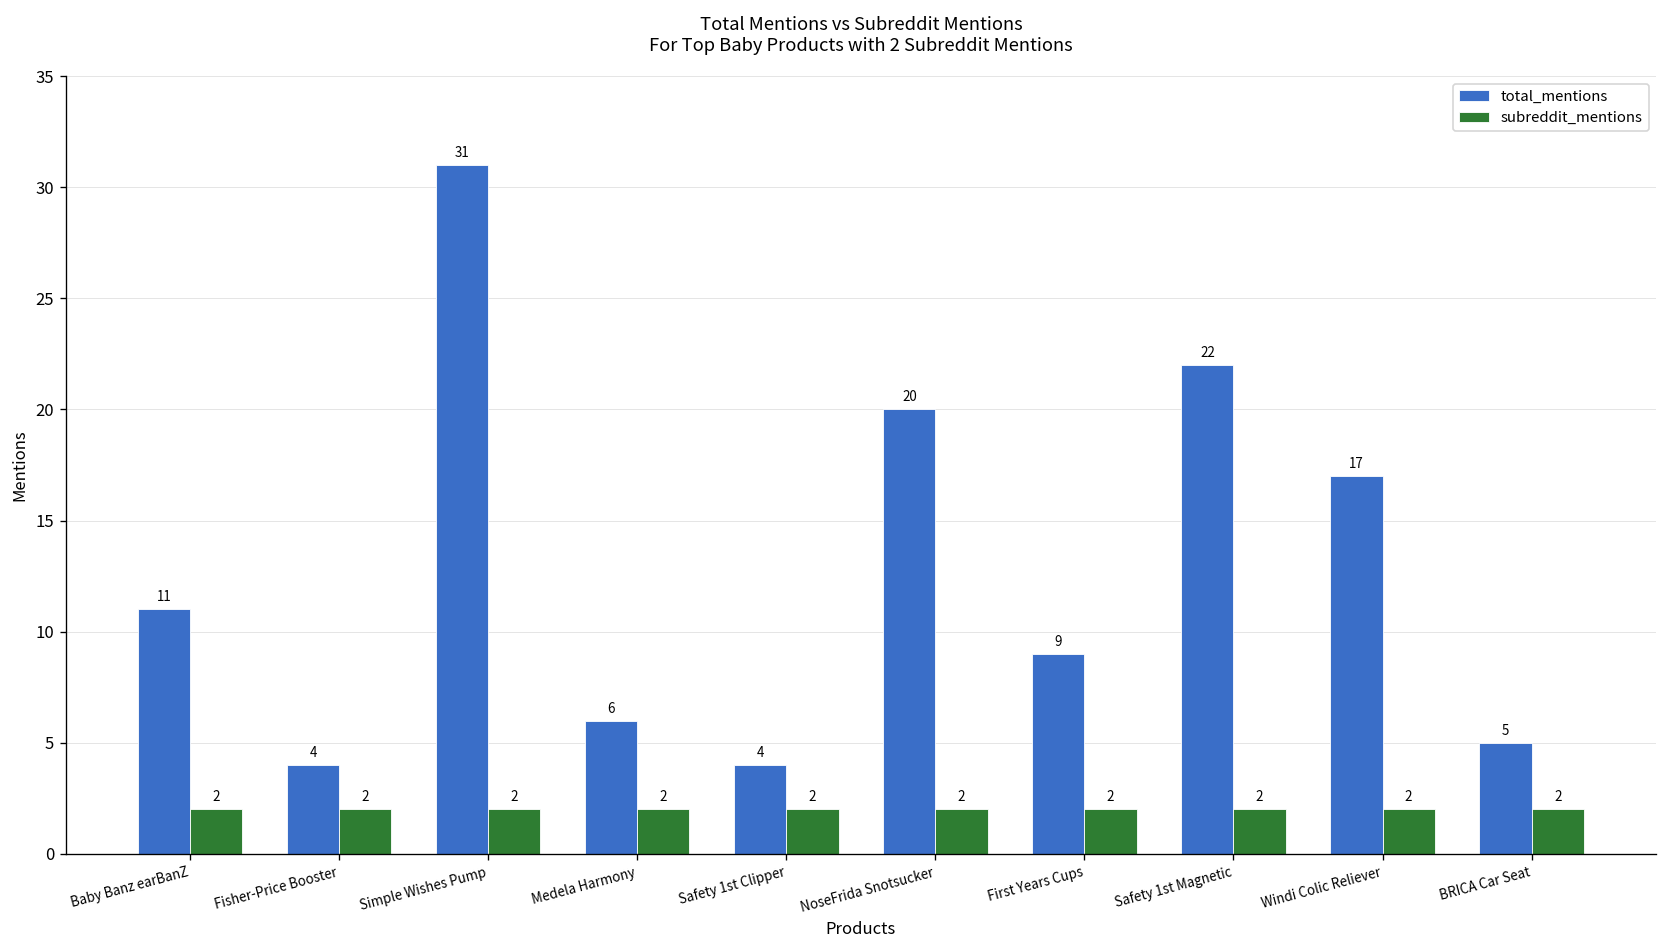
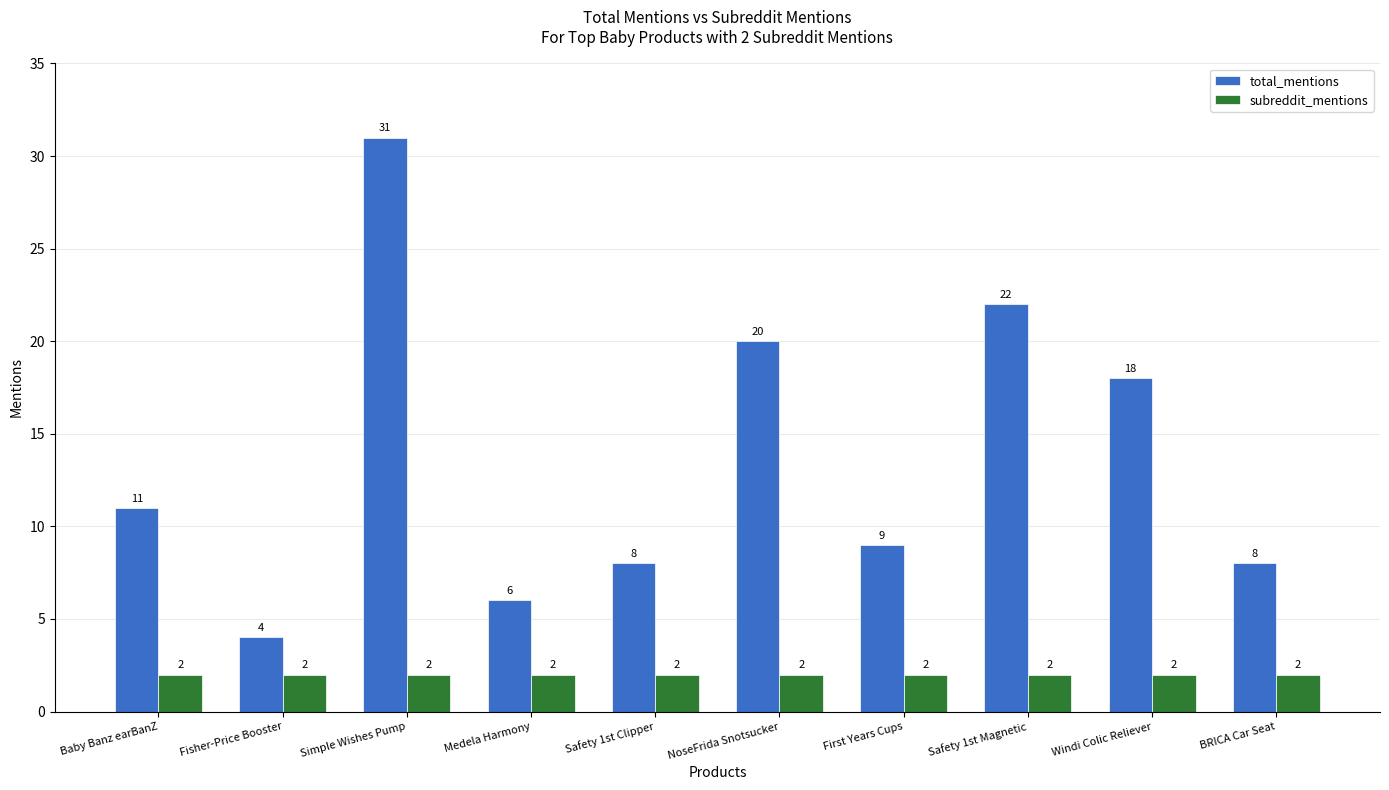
total_mentions, Safety 1st Clipper: 4 -> 8
total_mentions, Windi Colic Reliever: 17 -> 18
total_mentions, BRICA Car Seat: 5 -> 8
